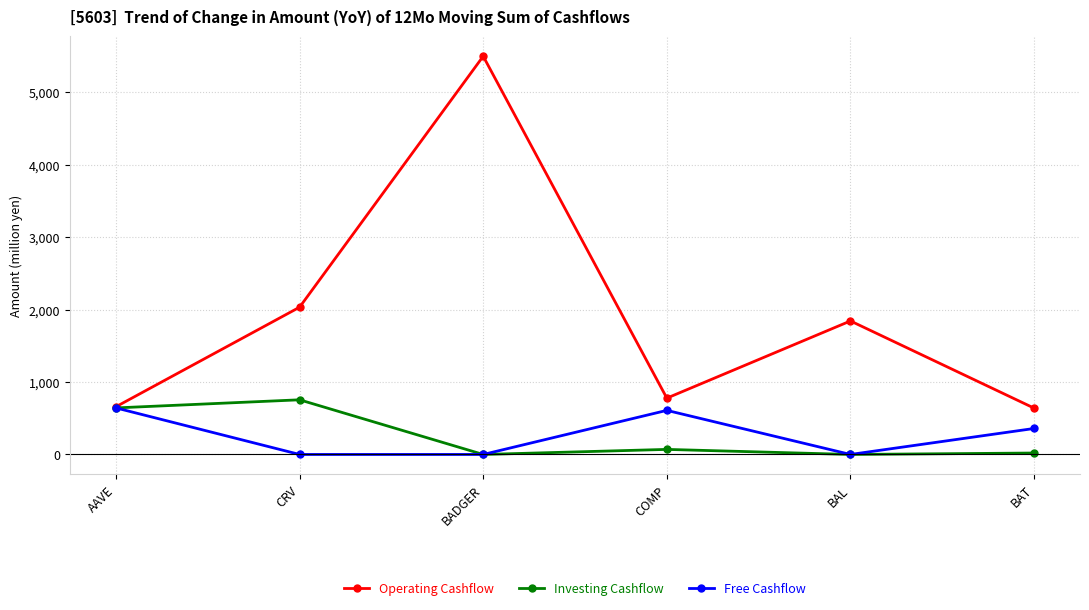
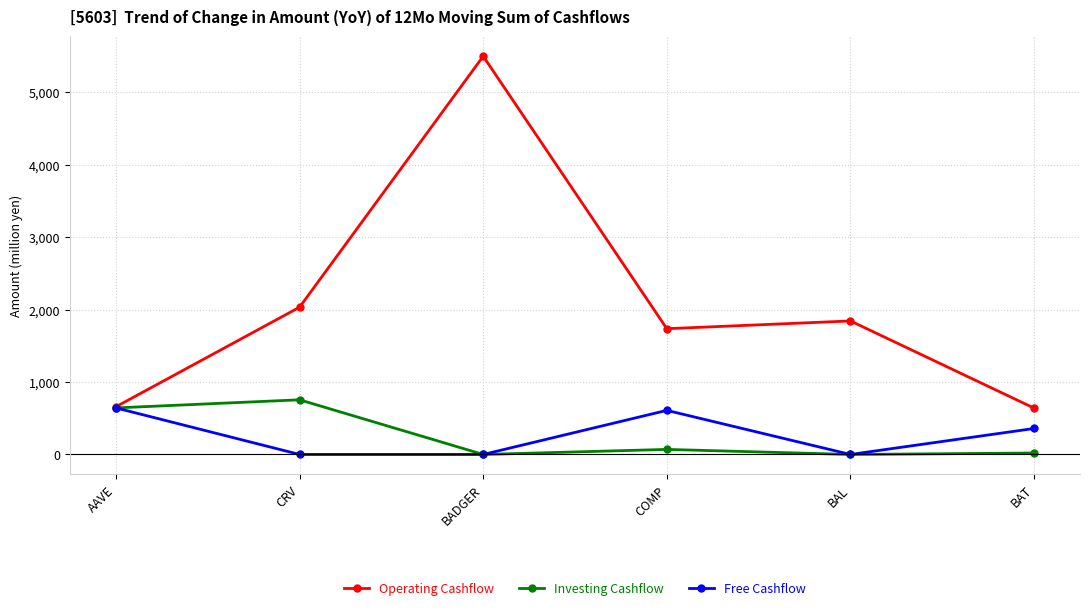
Operating Cashflow, COMP: 800 -> 1,700
